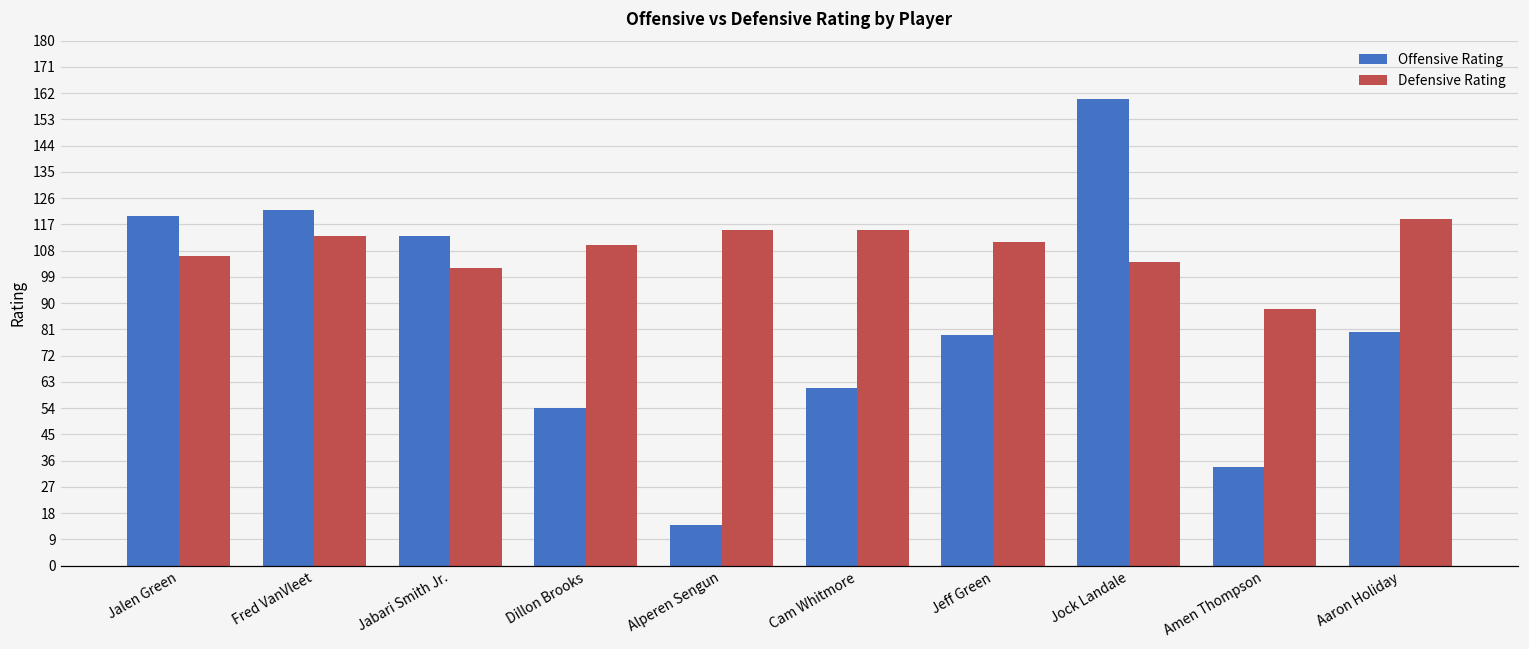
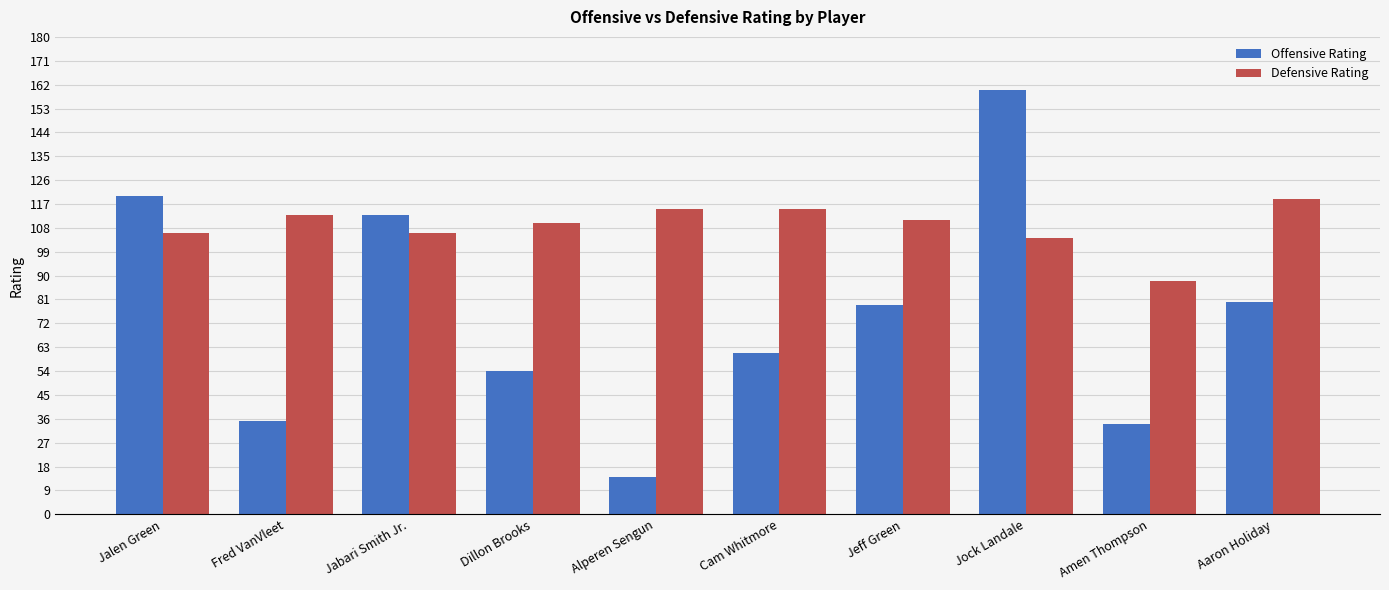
Offensive Rating, Fred VanVleet: 122 -> 35
Defensive Rating, Jabari Smith Jr.: 102 -> 106
